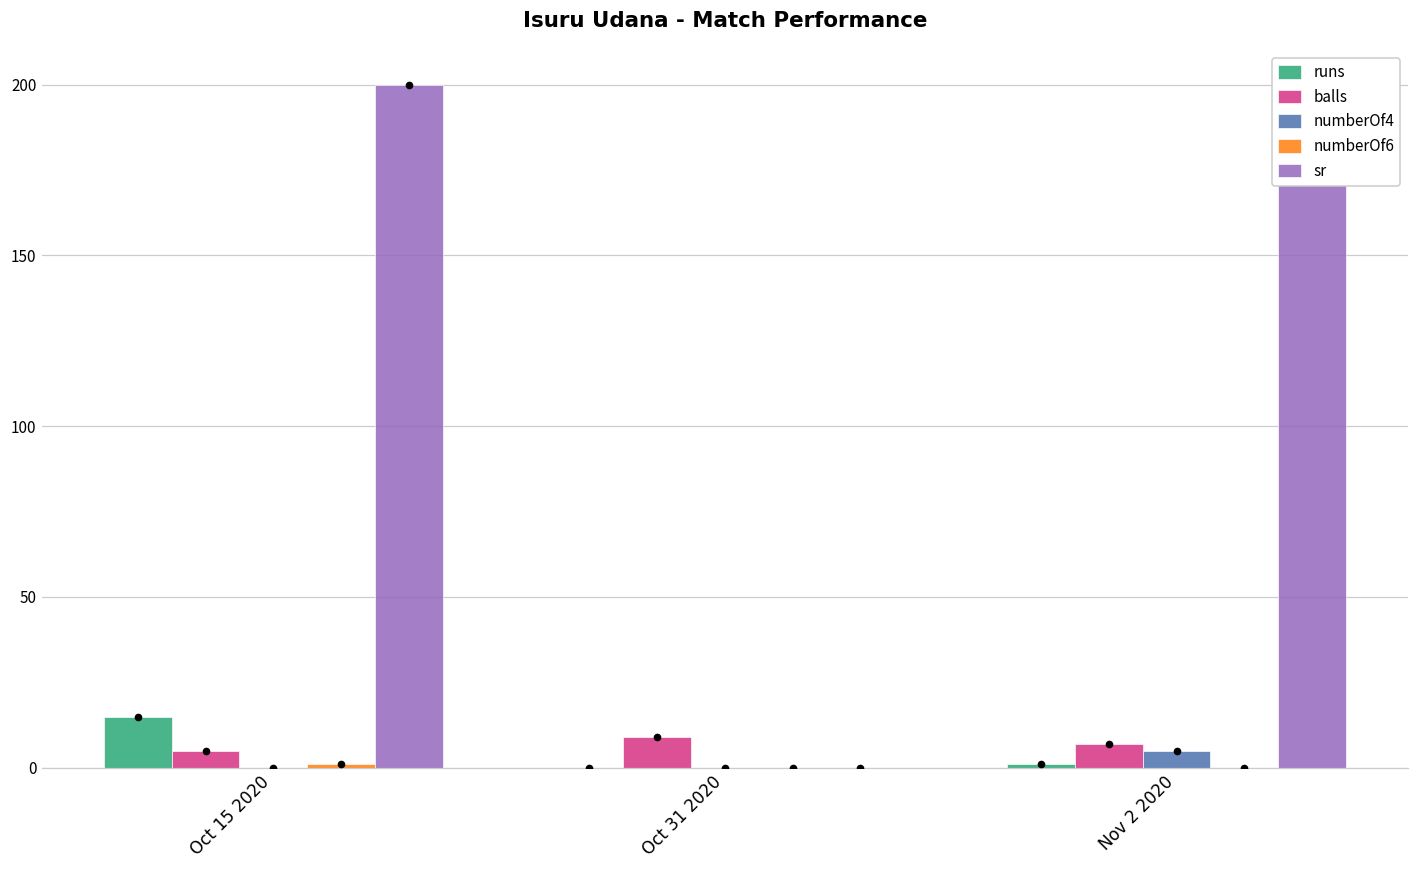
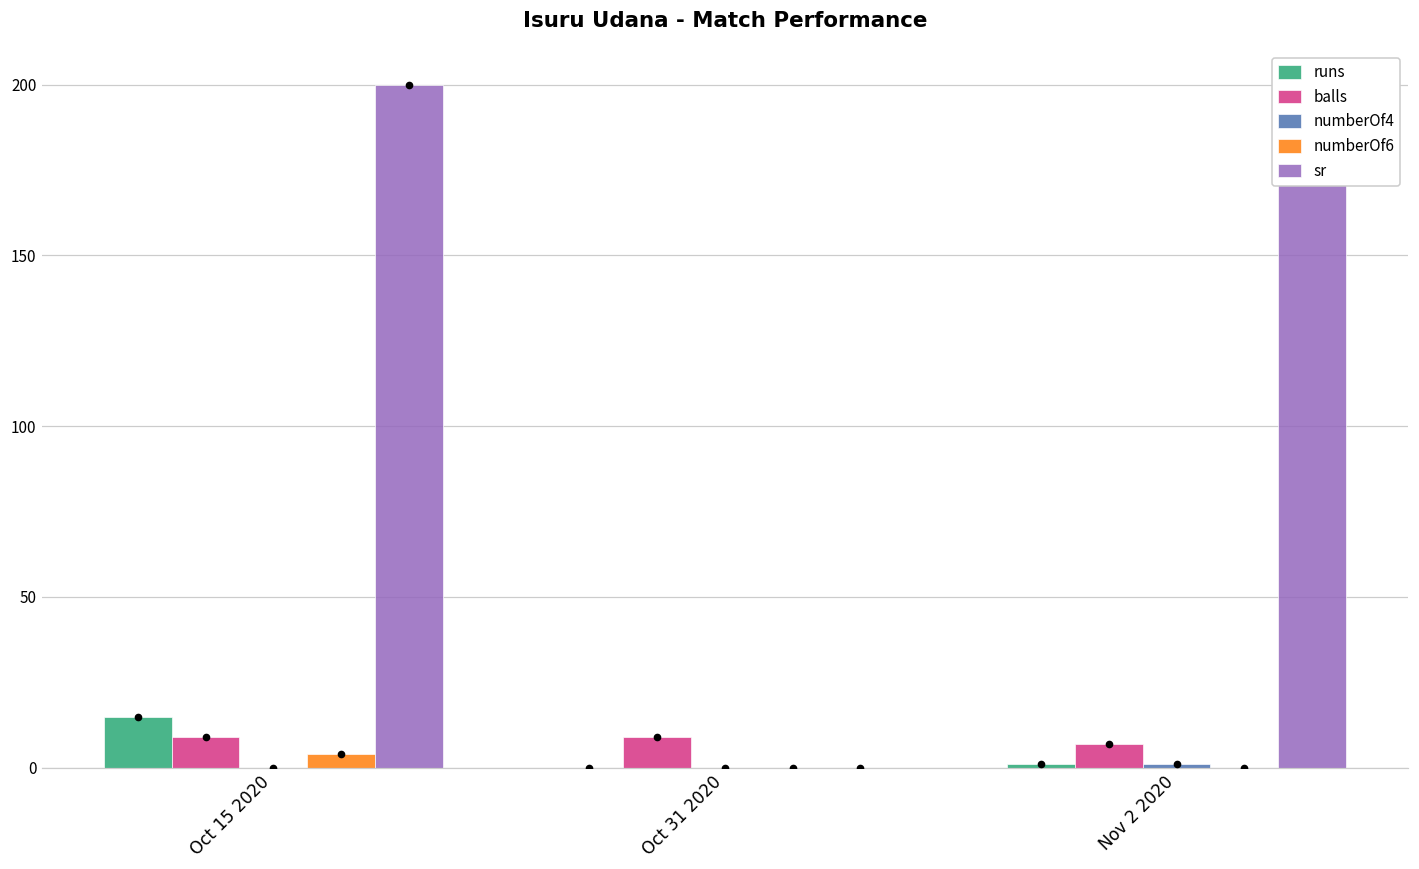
balls, Oct 15 2020: 5 -> 9
numberOf6, Oct 15 2020: 1 -> 4
numberOf4, Nov 2 2020: 5 -> 1
